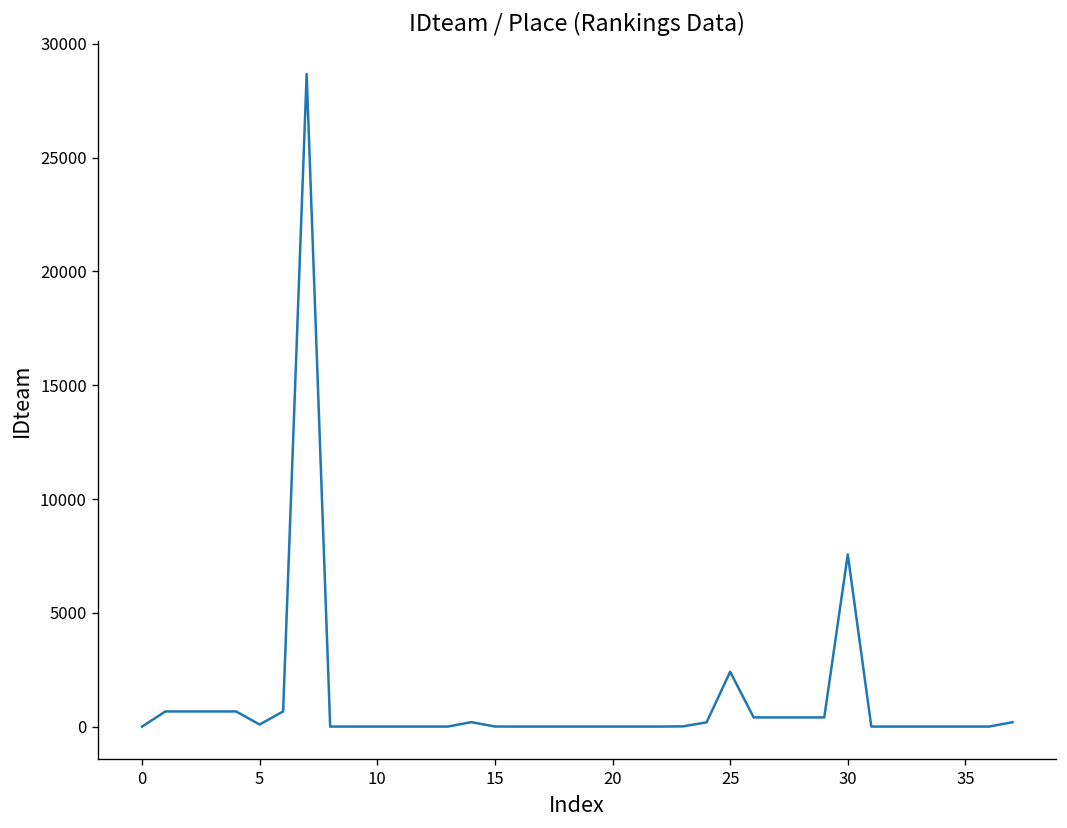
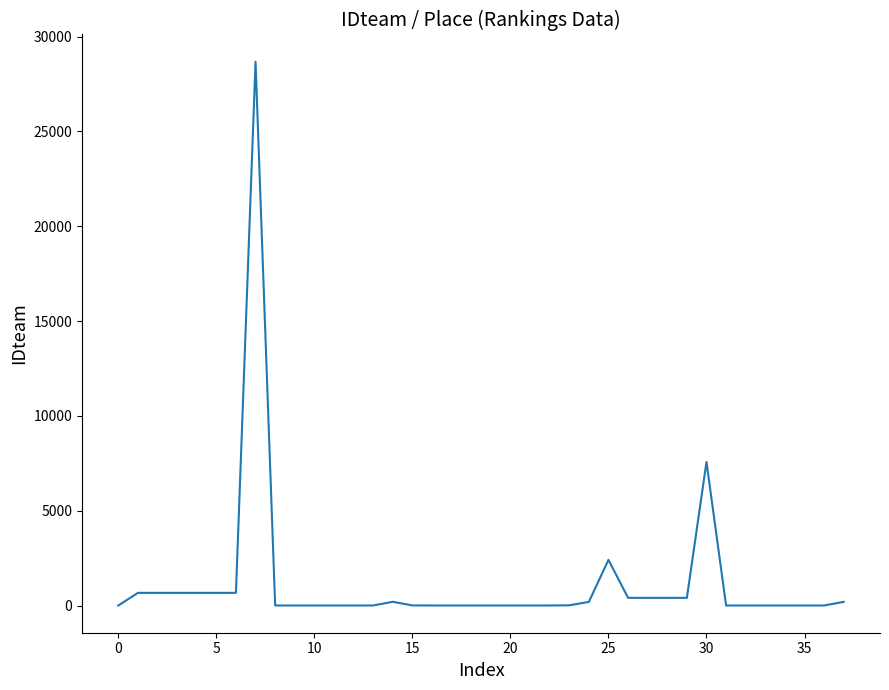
5: 100 -> 700
